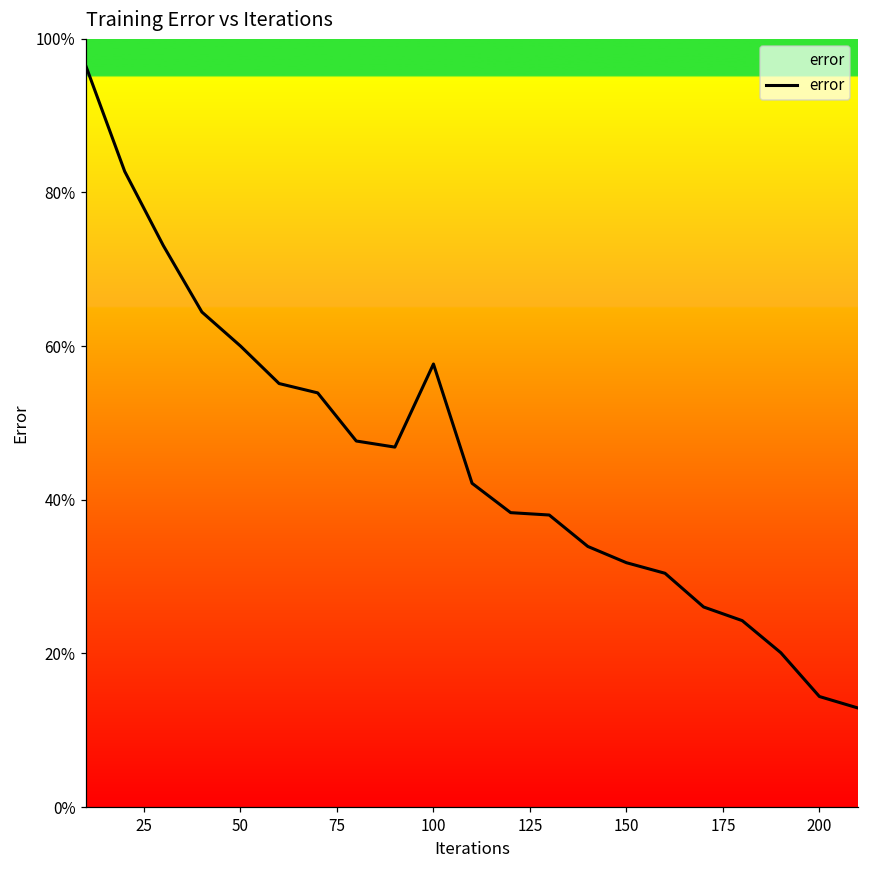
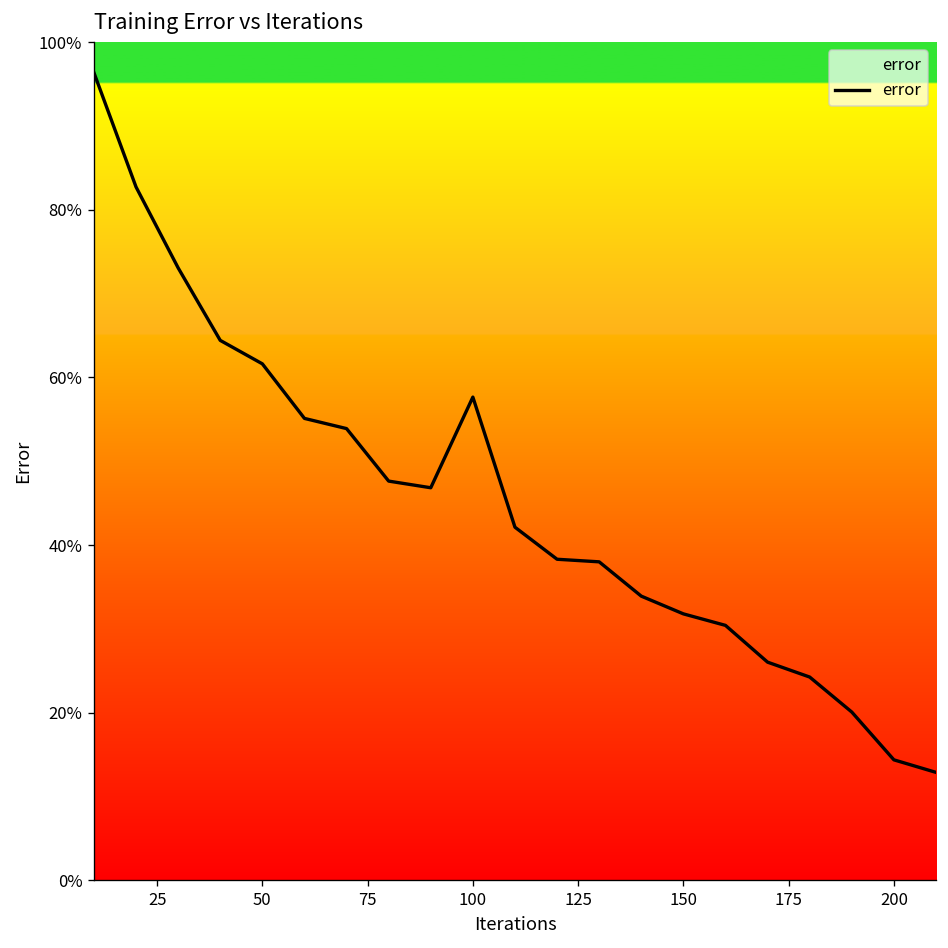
50: 60% -> 62%
